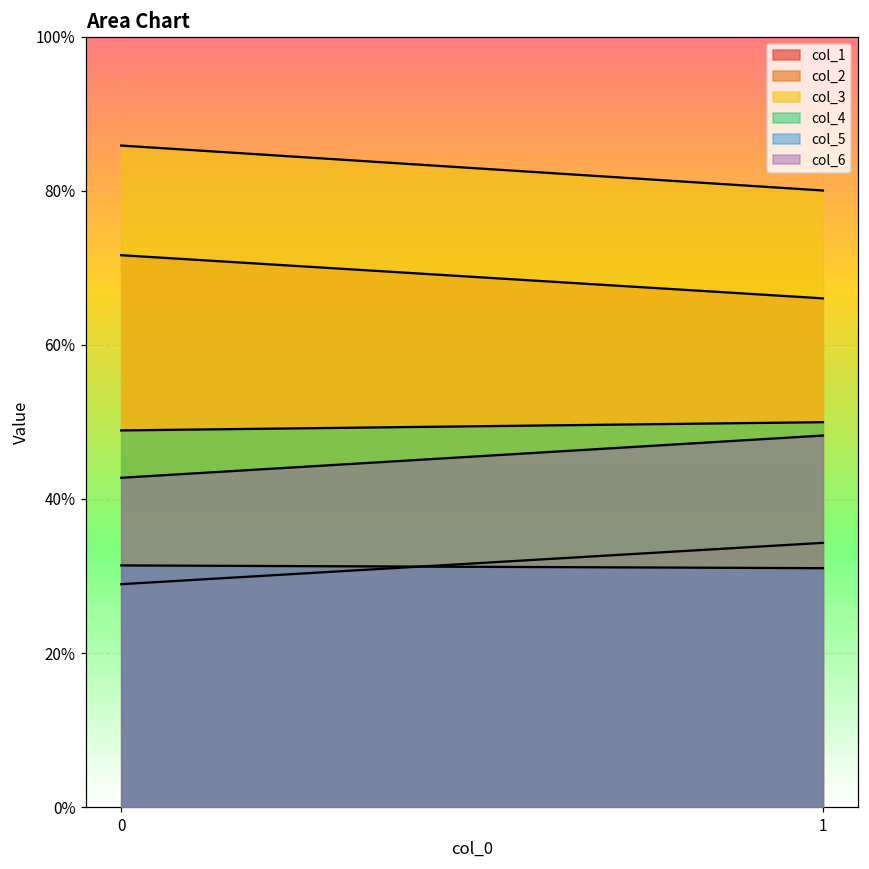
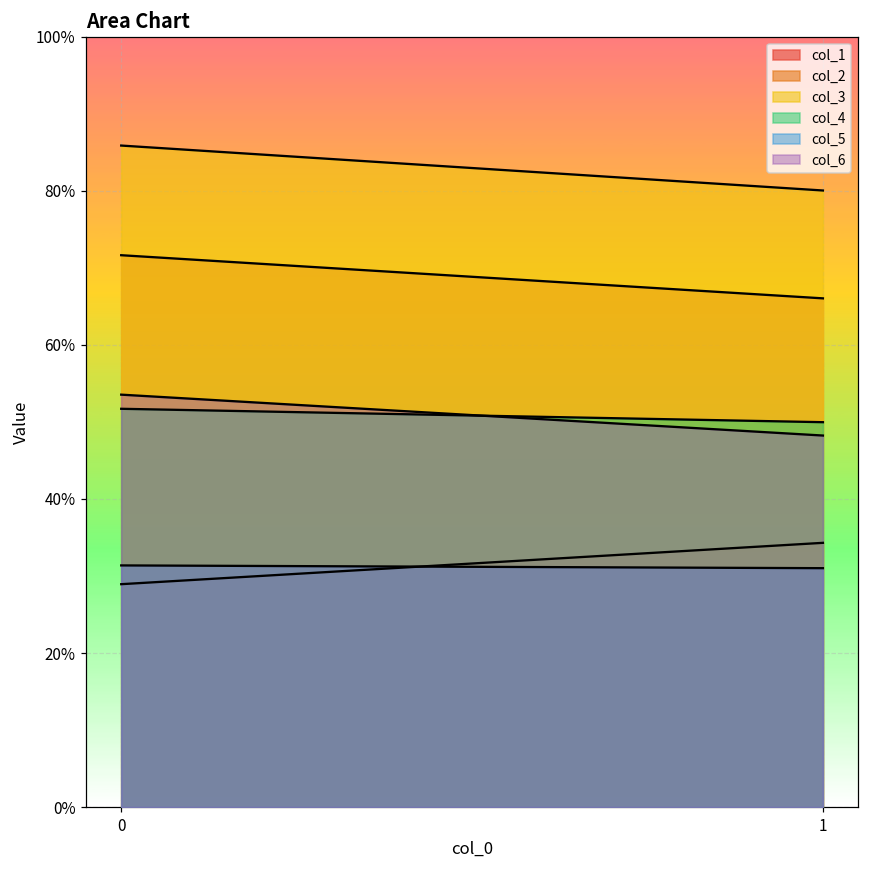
col_4, 0: 49% -> 52%
col_6, 0: 43% -> 54%
